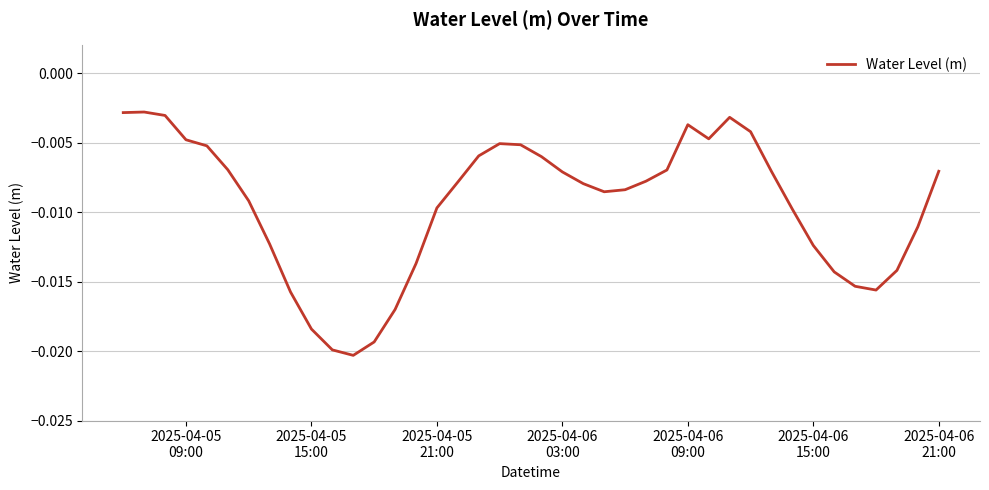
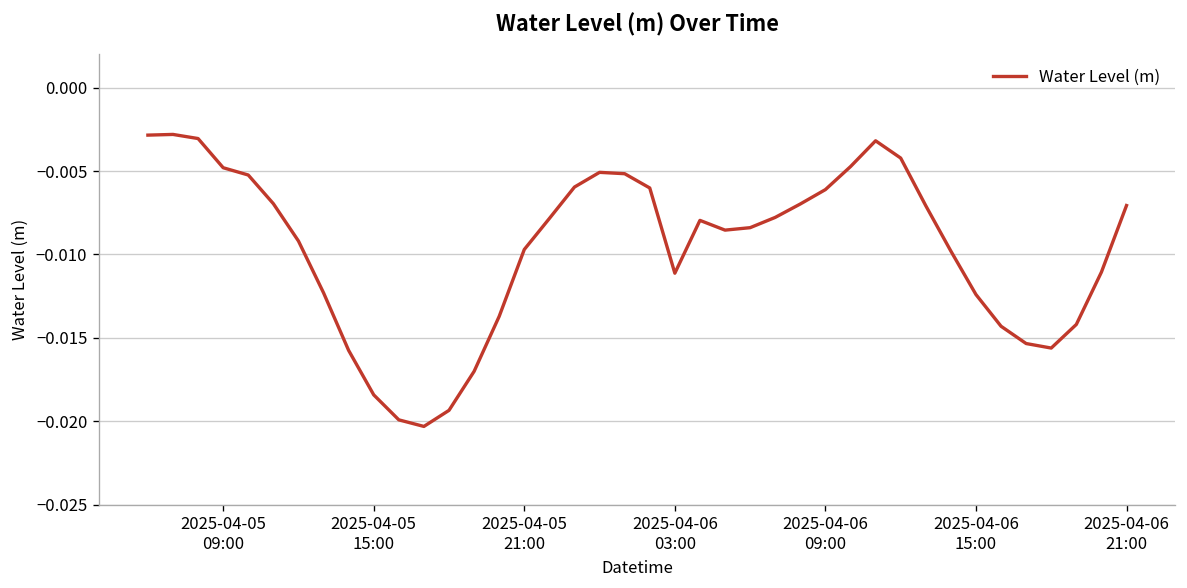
2025-04-06 03:00: -0.0071 -> -0.0111
2025-04-06 09:00: -0.0037 -> -0.0061
